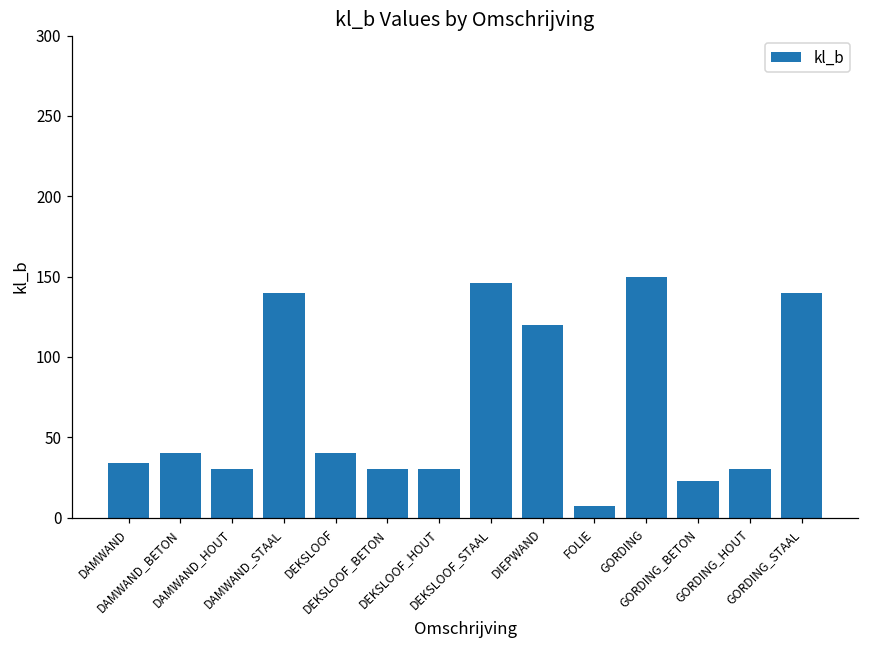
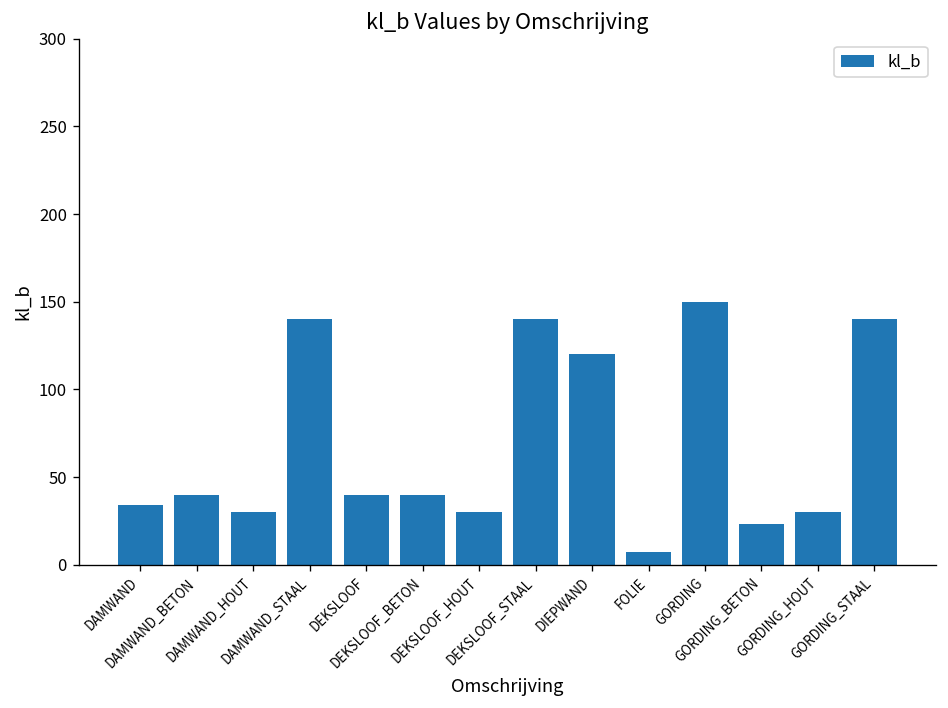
DEKSLOOF_BETON: 30 -> 40
DEKSLOOF_STAAL: 146 -> 140
